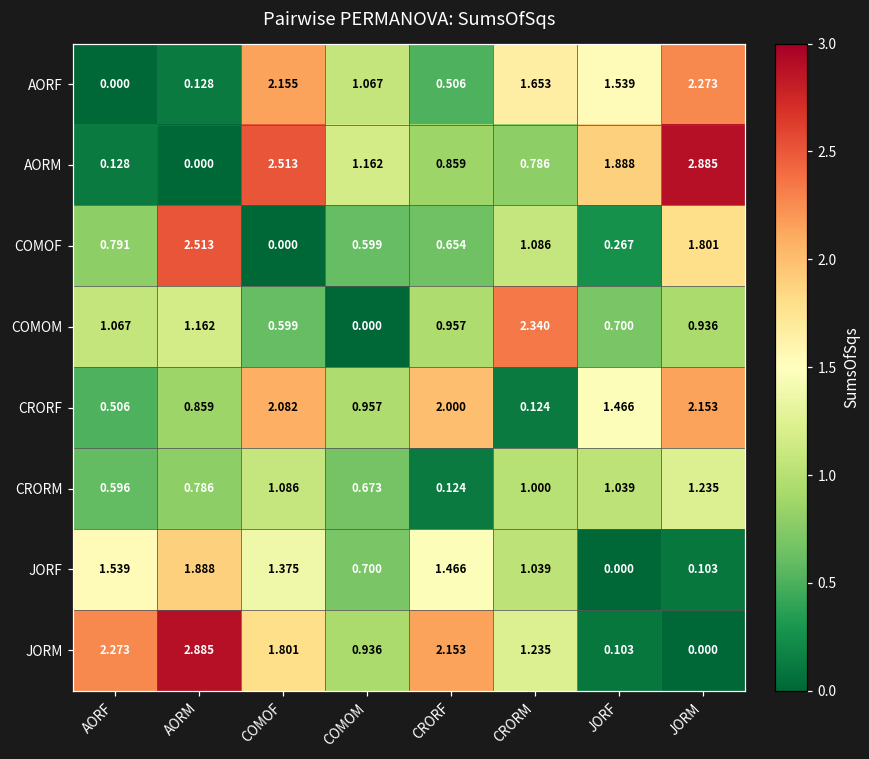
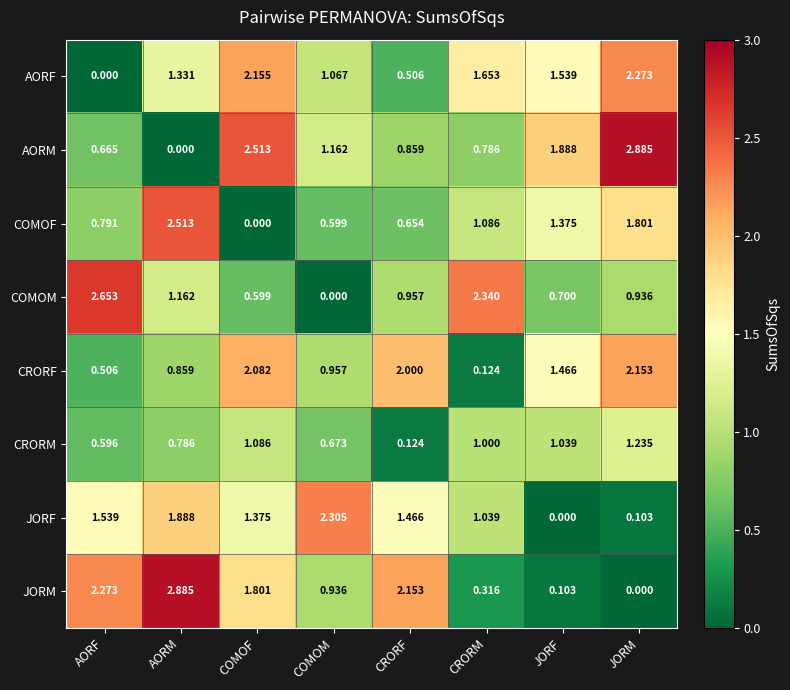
AORF, AORM: 0.128 -> 1.331
AORM, AORF: 0.128 -> 0.665
COMOF, JORF: 0.267 -> 1.375
COMOM, AORF: 1.067 -> 2.653
JORF, COMOM: 0.700 -> 2.305
JORM, CRORM: 1.235 -> 0.316
